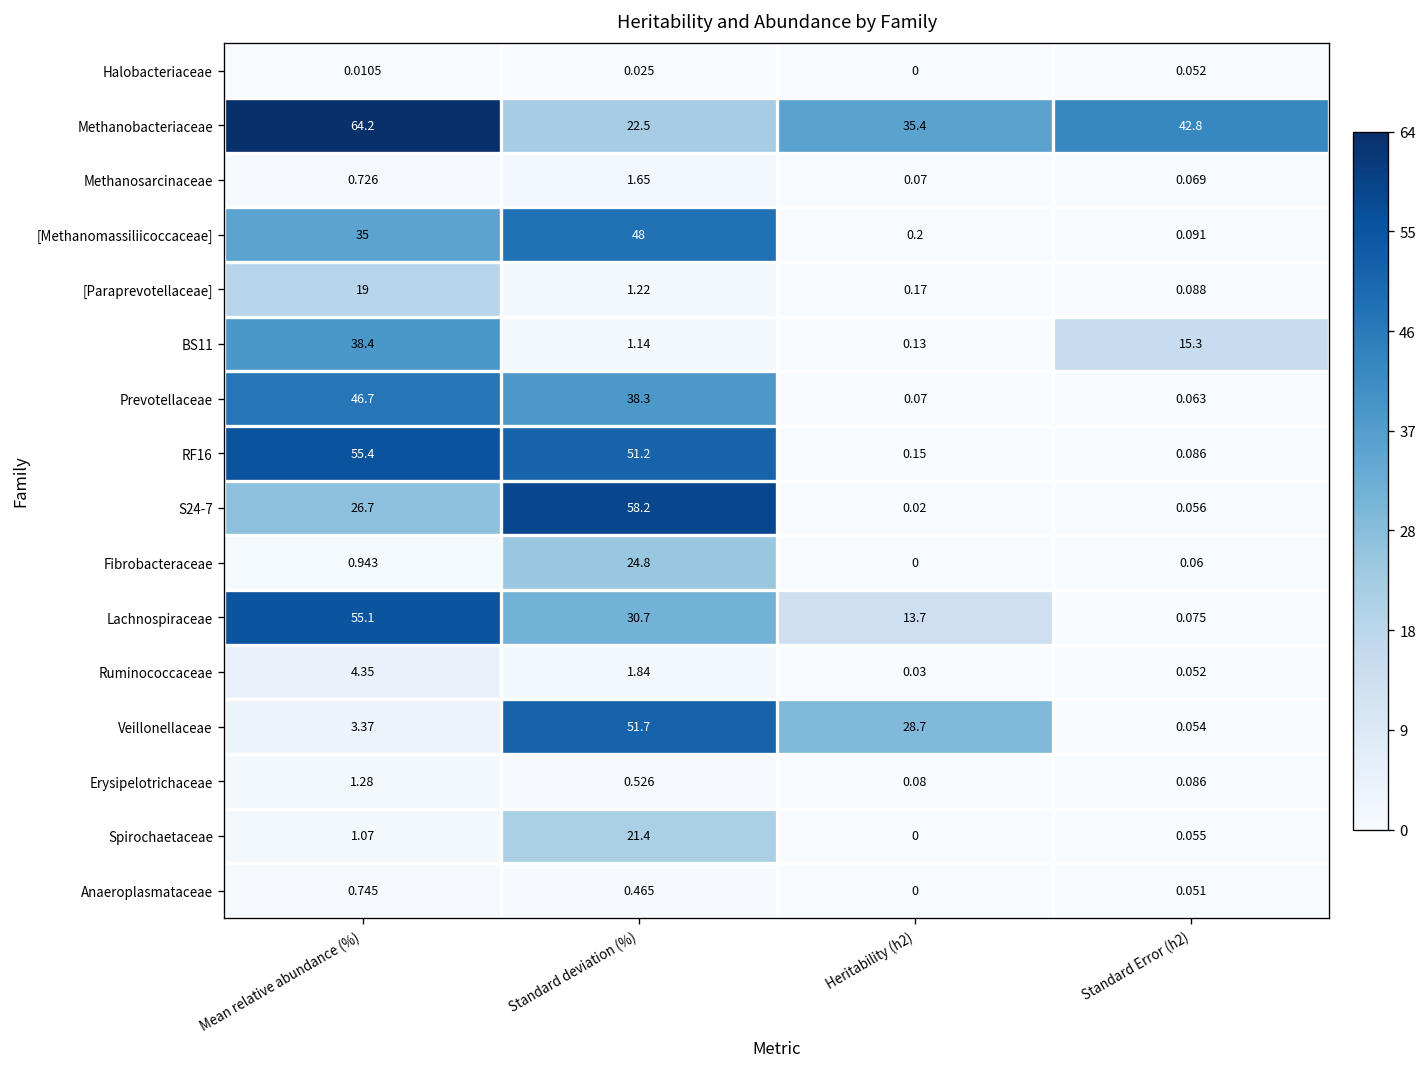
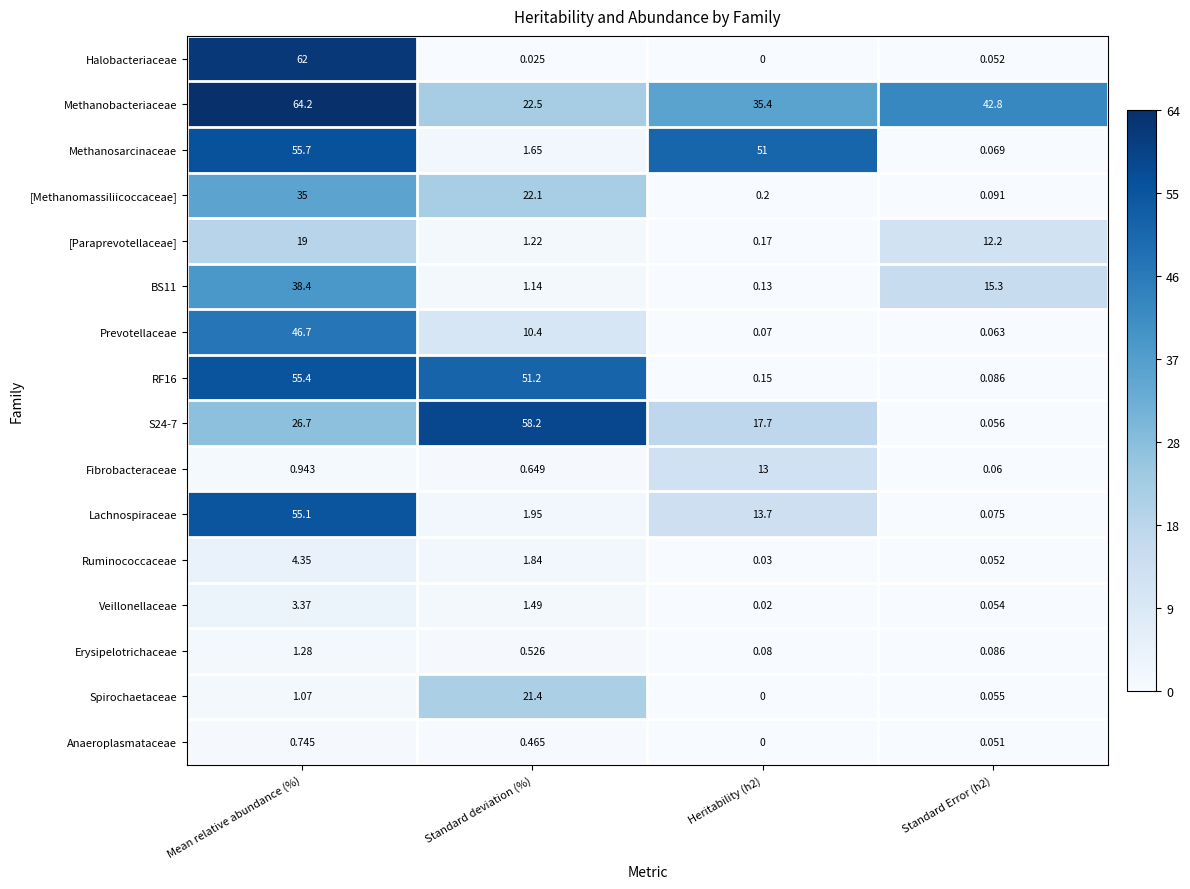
Halobacteriaceae, Mean relative abundance (%): 0.0105 -> 62
Methanosarcinaceae, Mean relative abundance (%): 0.726 -> 55.7
Methanosarcinaceae, Heritability (h2): 0.07 -> 51
[Methanomassiliicoccaceae], Standard deviation (%): 48 -> 22.1
[Paraprevotellaceae], Standard Error (h2): 0.088 -> 12.2
Prevotellaceae, Standard deviation (%): 38.3 -> 10.4
S24-7, Heritability (h2): 0.02 -> 17.7
Fibrobacteraceae, Standard deviation (%): 24.8 -> 0.649
Fibrobacteraceae, Heritability (h2): 0 -> 13
Lachnospiraceae, Standard deviation (%): 30.7 -> 1.95
Veillonellaceae, Standard deviation (%): 51.7 -> 1.49
Veillonellaceae, Heritability (h2): 28.7 -> 0.02
